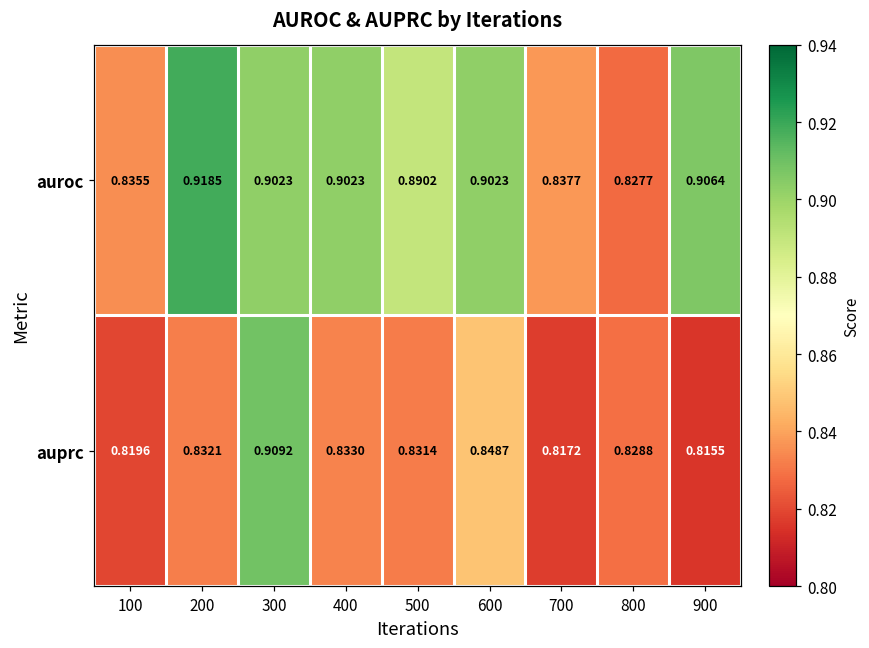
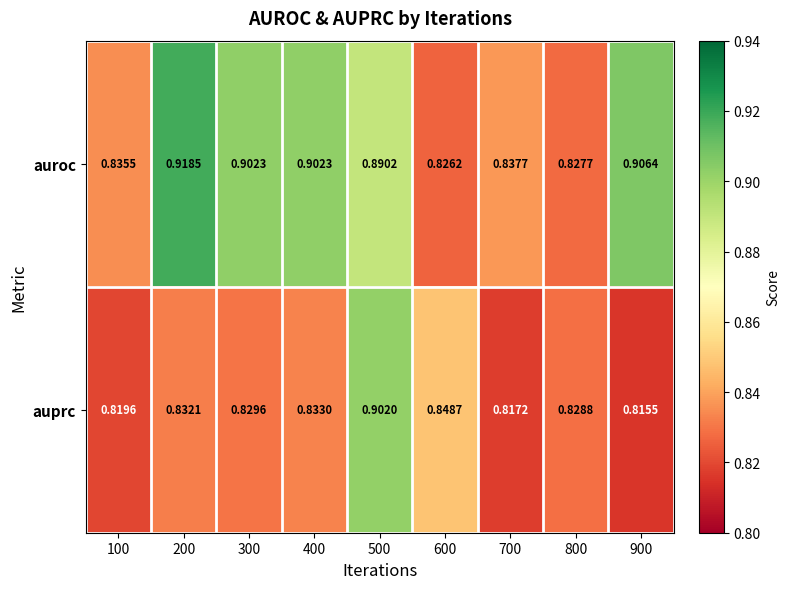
auroc, 600: 0.9023 -> 0.8262
auprc, 300: 0.9092 -> 0.8296
auprc, 500: 0.8314 -> 0.9020
